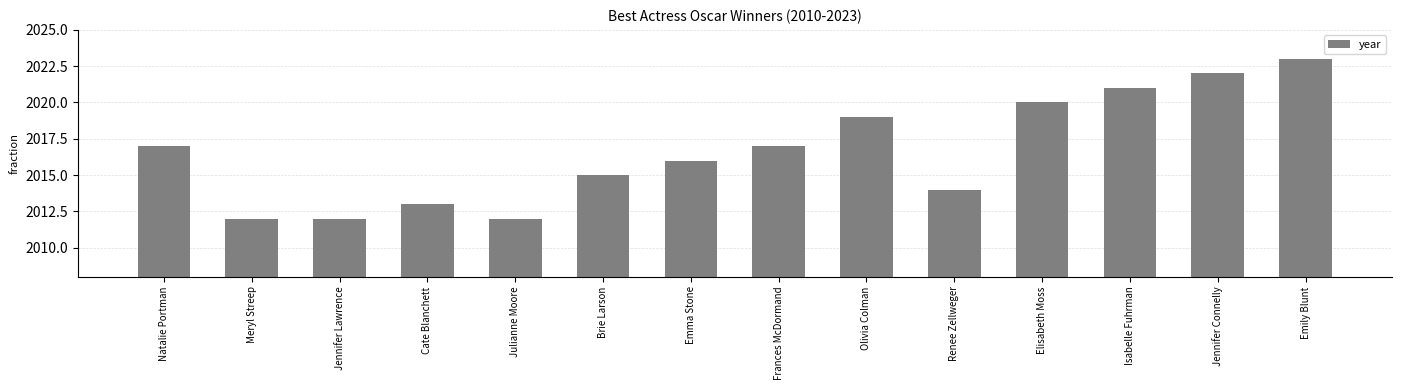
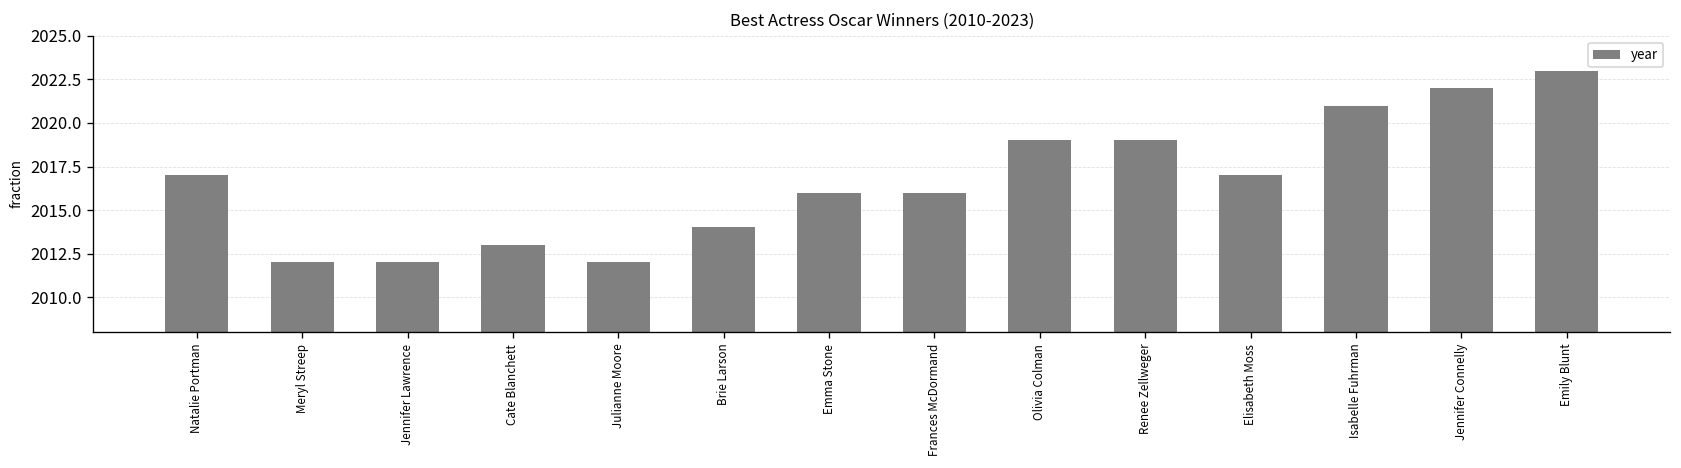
Brie Larson: 2015 -> 2014
Frances McDormand: 2017 -> 2016
Renee Zellweger: 2014 -> 2019
Elisabeth Moss: 2020 -> 2017
